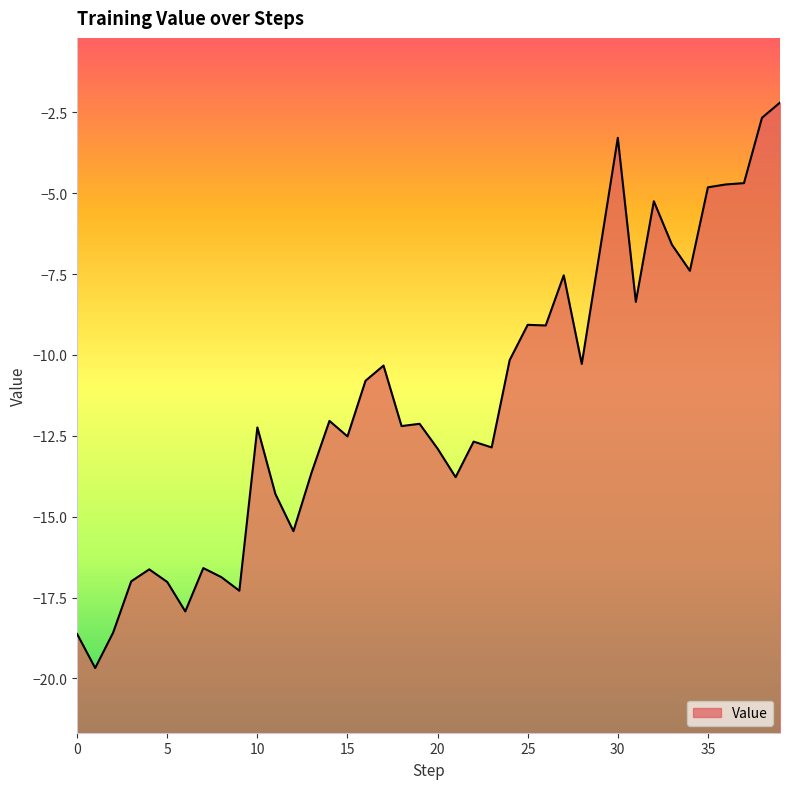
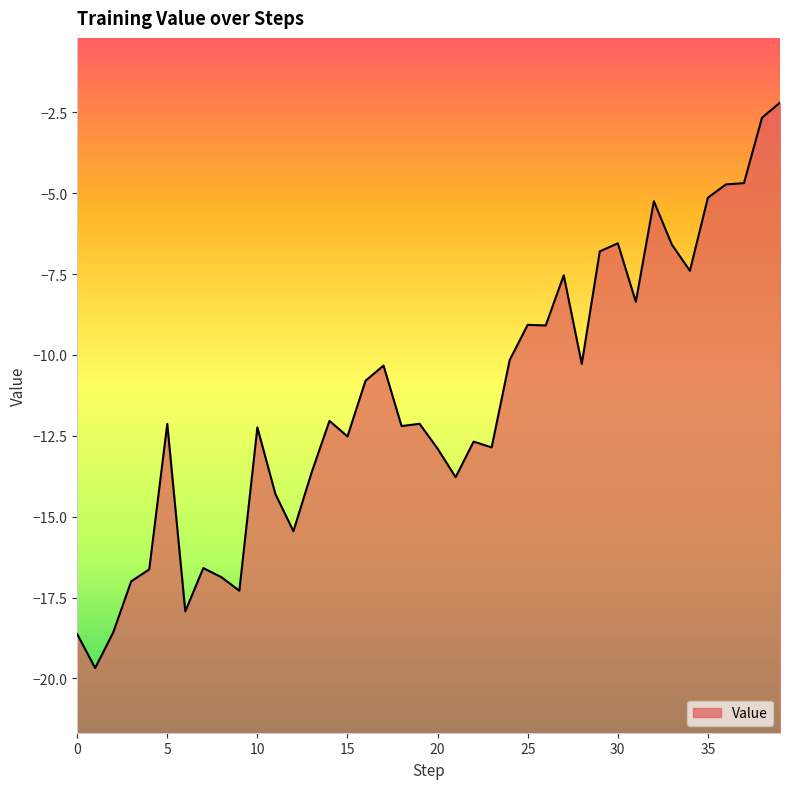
5: -17.0 -> -12.1
30: -3.3 -> -6.6
35: -4.8 -> -5.1
